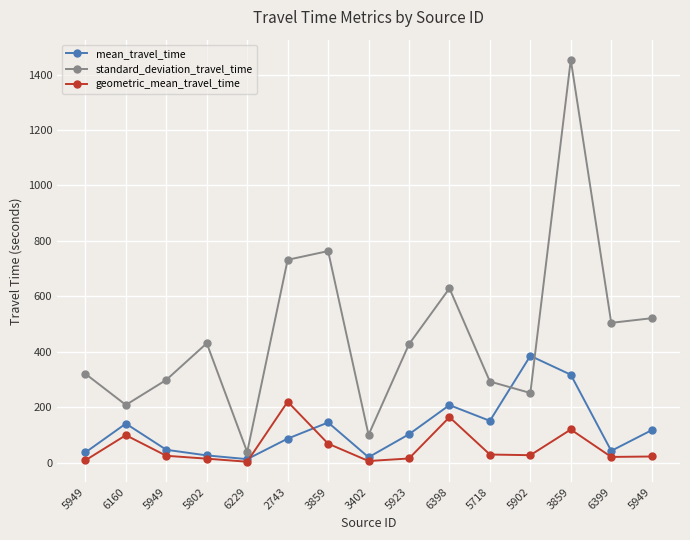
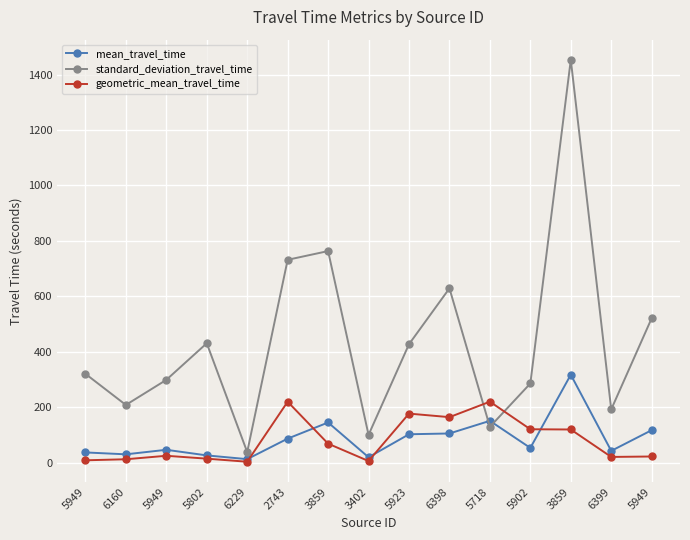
mean_travel_time, 6160: 140 -> 30
geometric_mean_travel_time, 6160: 100 -> 10
geometric_mean_travel_time, 5923: 20 -> 180
mean_travel_time, 6398: 210 -> 110
standard_deviation_travel_time, 5718: 290 -> 130
geometric_mean_travel_time, 5718: 30 -> 220
mean_travel_time, 5902: 390 -> 50
standard_deviation_travel_time, 5902: 250 -> 290
geometric_mean_travel_time, 5902: 30 -> 120
standard_deviation_travel_time, 6399: 500 -> 190
